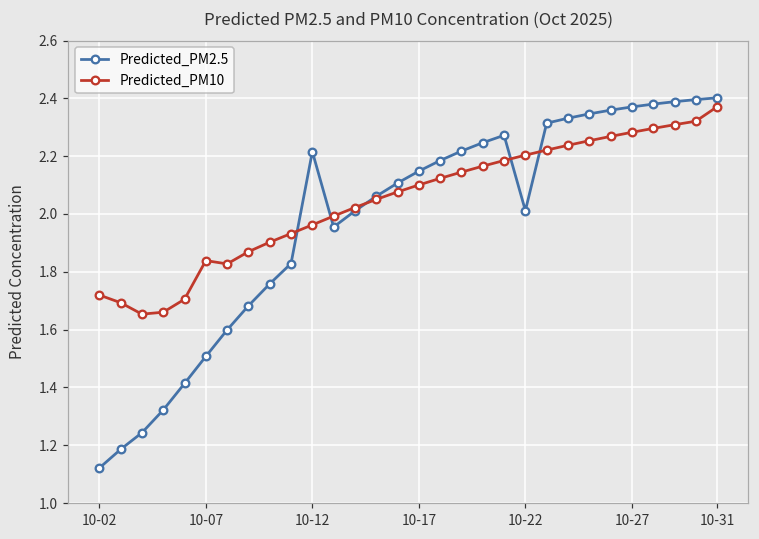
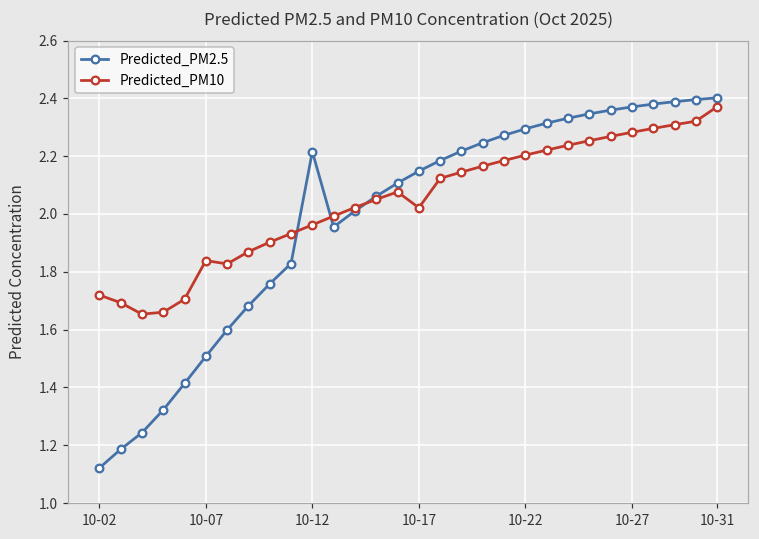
Predicted_PM10, 10-17: 2.10 -> 2.02
Predicted_PM2.5, 10-22: 2.01 -> 2.29
